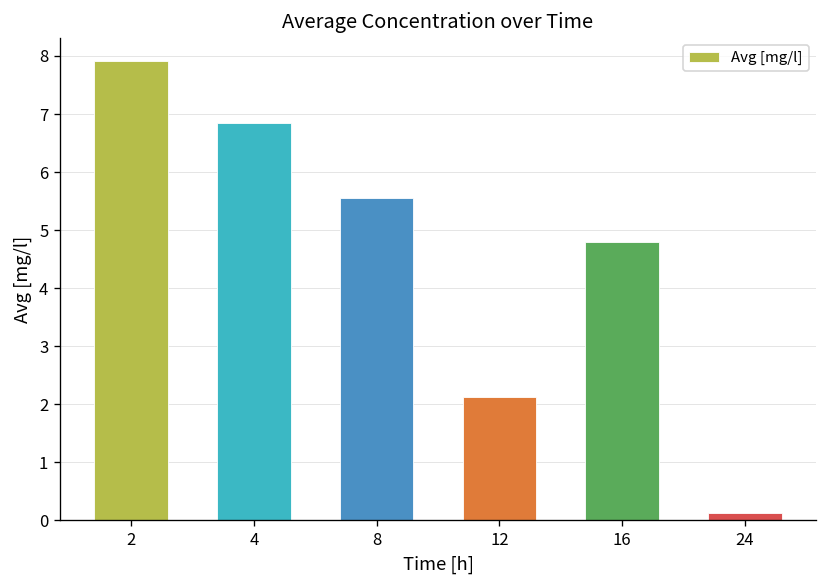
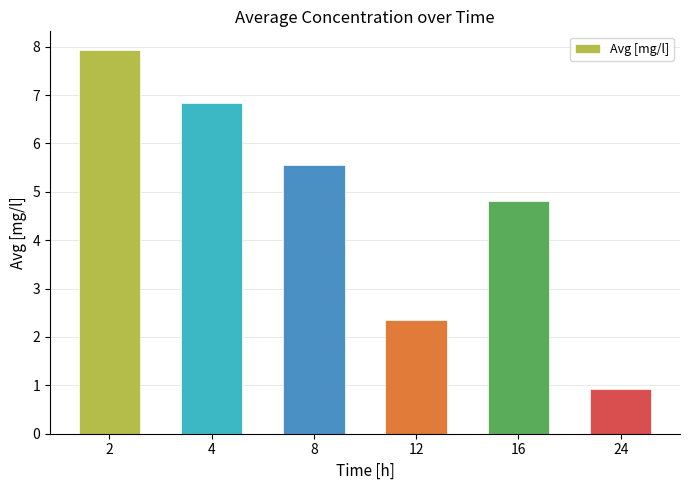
12: 2.1 -> 2.3
24: 0.1 -> 0.9
